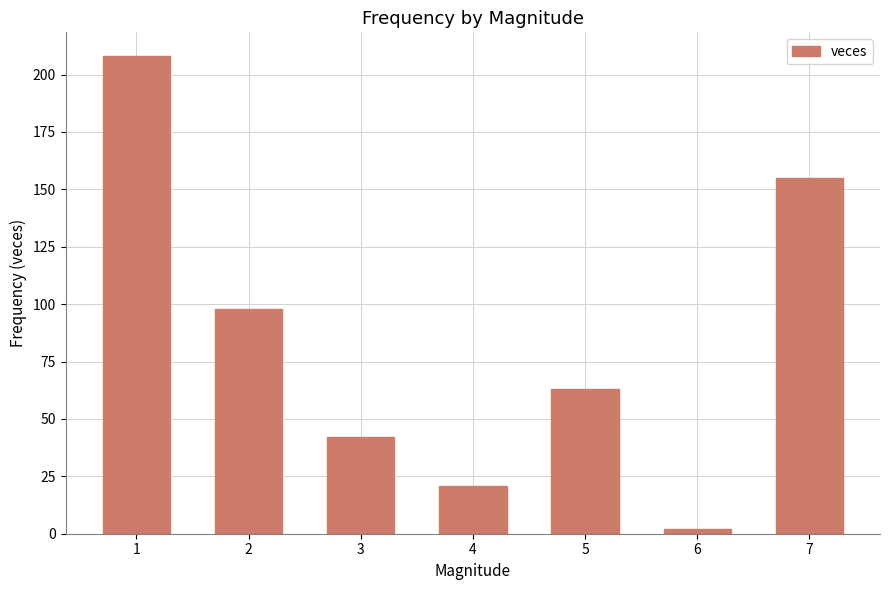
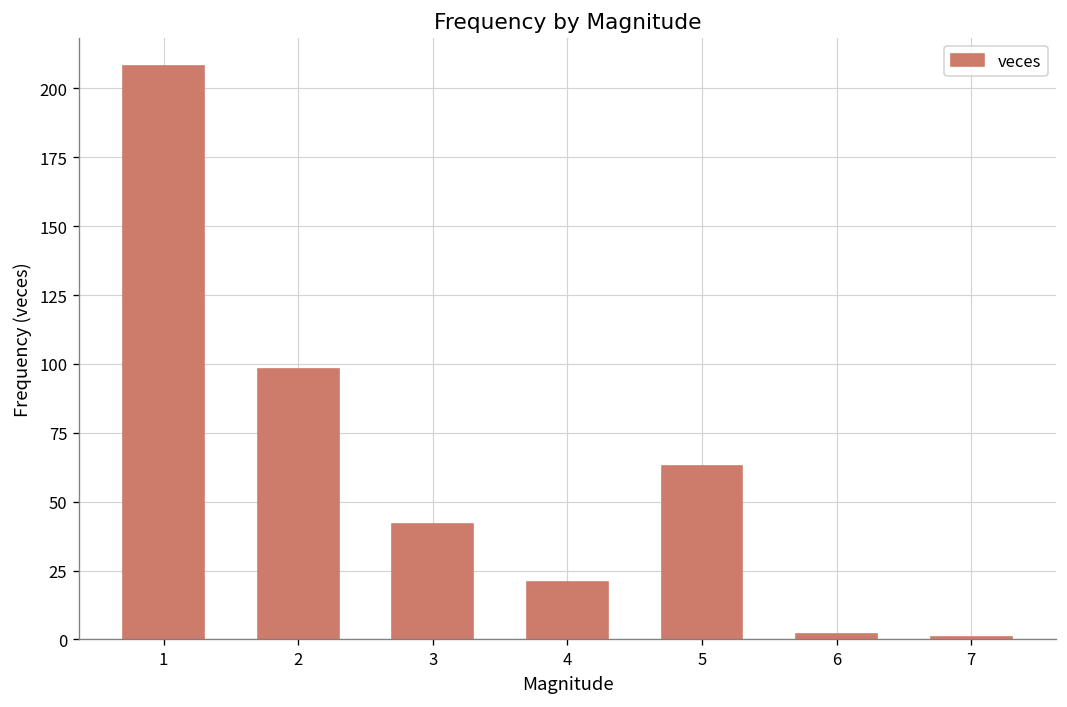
7: 155 -> 1
